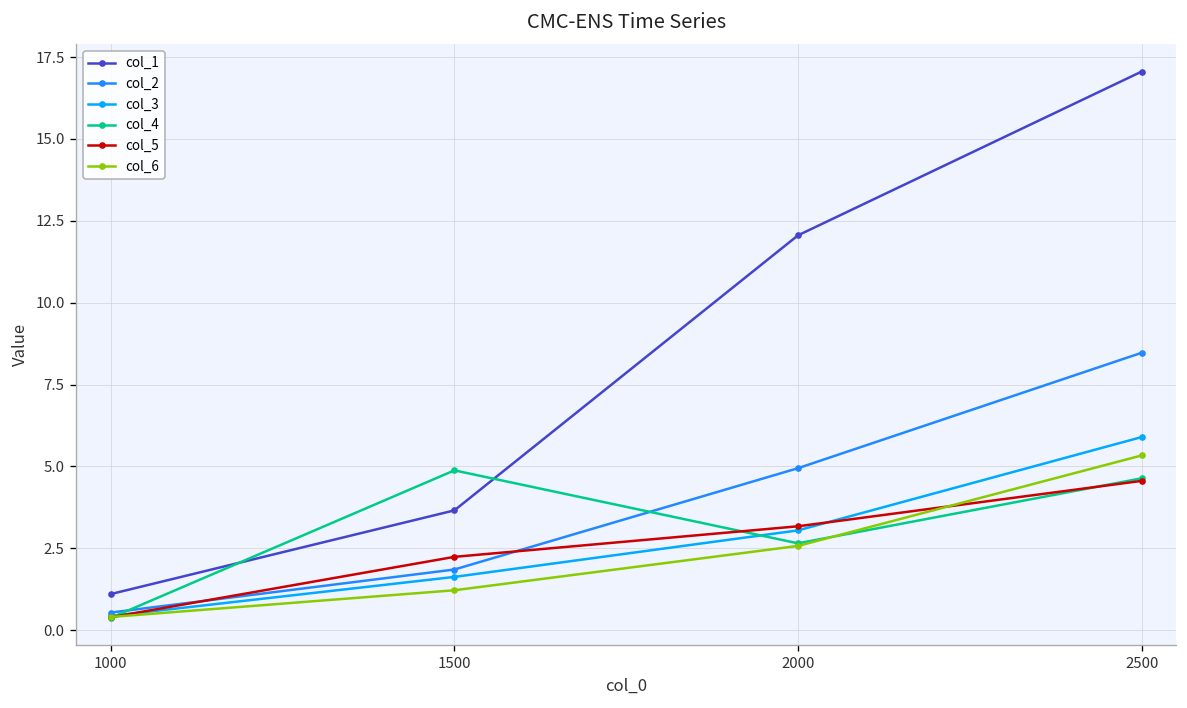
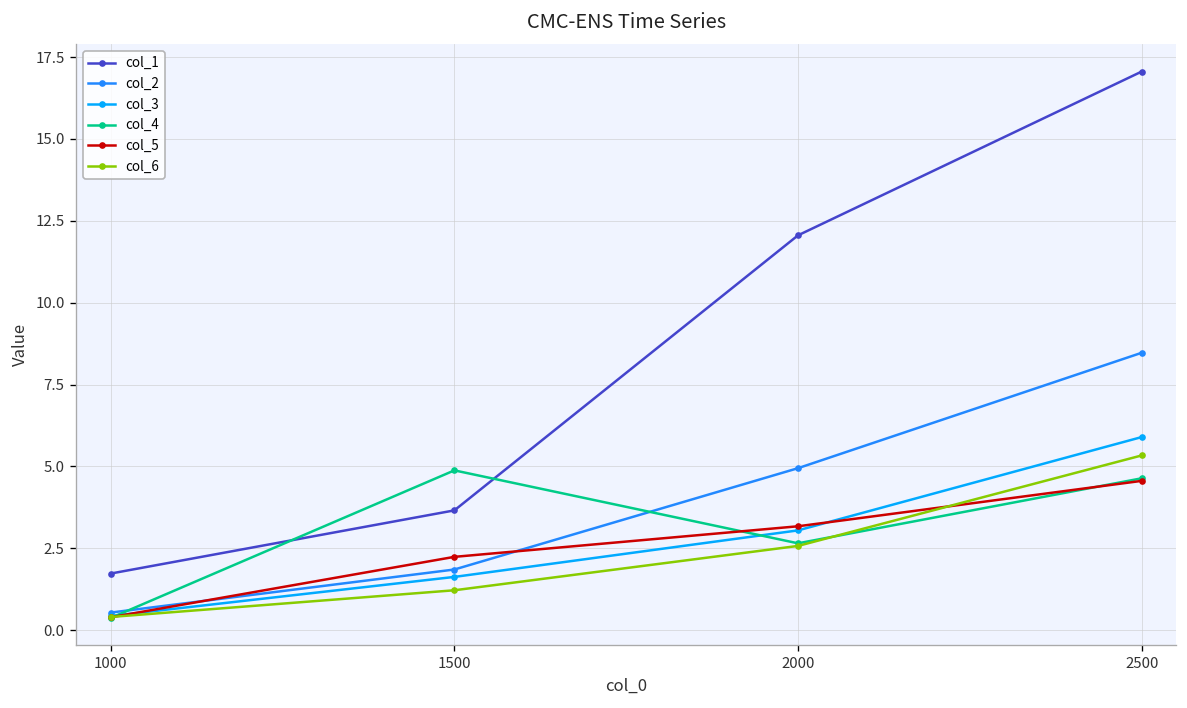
col_1, 1000: 1.1 -> 1.7
